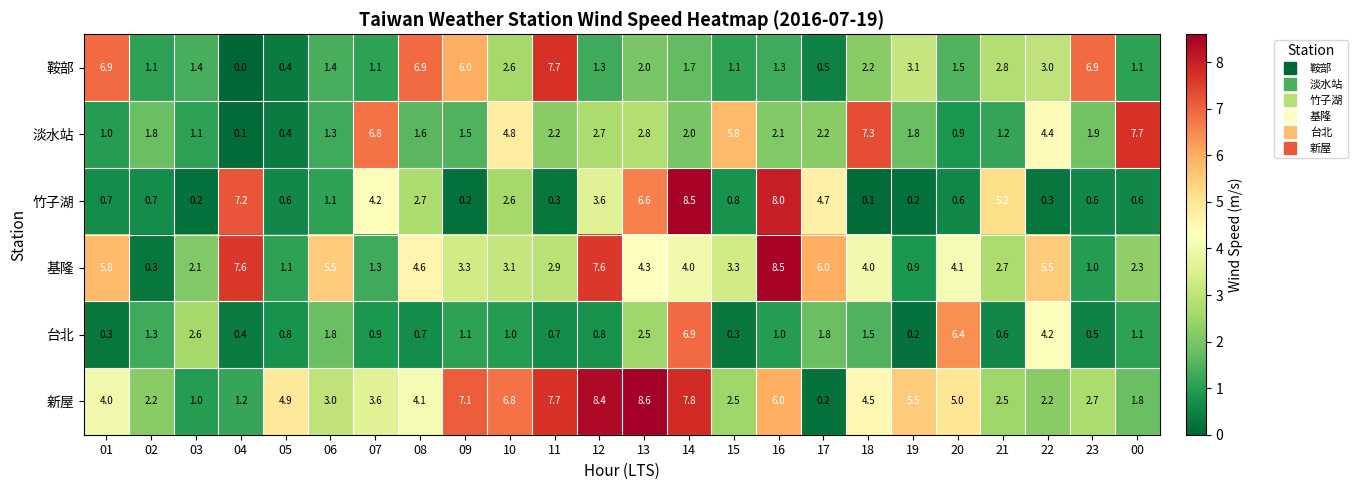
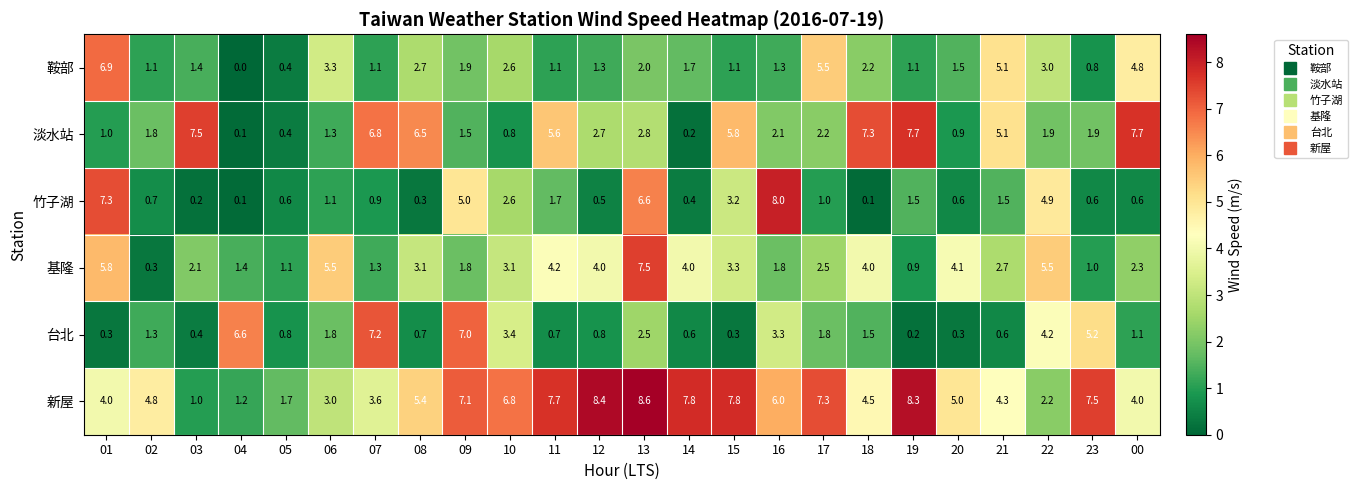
鞍部, 06: 1.4 -> 3.3
鞍部, 08: 6.9 -> 2.7
鞍部, 09: 6.0 -> 1.9
鞍部, 11: 7.7 -> 1.1
鞍部, 17: 0.5 -> 5.5
鞍部, 19: 3.1 -> 1.1
鞍部, 21: 2.8 -> 5.1
鞍部, 23: 6.9 -> 0.8
鞍部, 00: 1.1 -> 4.8
淡水站, 03: 1.1 -> 7.5
淡水站, 08: 1.6 -> 6.5
淡水站, 10: 4.8 -> 0.8
淡水站, 11: 2.2 -> 5.6
淡水站, 14: 2.0 -> 0.2
淡水站, 19: 1.8 -> 7.7
淡水站, 21: 1.2 -> 5.1
淡水站, 22: 4.4 -> 1.9
竹子湖, 01: 0.7 -> 7.3
竹子湖, 04: 7.2 -> 0.1
竹子湖, 07: 4.2 -> 0.9
竹子湖, 08: 2.7 -> 0.3
竹子湖, 09: 0.2 -> 5.0
竹子湖, 11: 0.3 -> 1.7
竹子湖, 12: 3.6 -> 0.5
竹子湖, 14: 8.5 -> 0.4
竹子湖, 15: 0.8 -> 3.2
竹子湖, 17: 4.7 -> 1.0
竹子湖, 19: 0.2 -> 1.5
竹子湖, 21: 5.2 -> 1.5
竹子湖, 22: 0.3 -> 4.9
基隆, 04: 7.6 -> 1.4
基隆, 08: 4.6 -> 3.1
基隆, 09: 3.3 -> 1.8
基隆, 11: 2.9 -> 4.2
基隆, 12: 7.6 -> 4.0
基隆, 13: 4.3 -> 7.5
基隆, 16: 8.5 -> 1.8
基隆, 17: 6.0 -> 2.5
台北, 03: 2.6 -> 0.4
台北, 04: 0.4 -> 6.6
台北, 07: 0.9 -> 7.2
台北, 09: 1.1 -> 7.0
台北, 10: 1.0 -> 3.4
台北, 14: 6.9 -> 0.6
台北, 16: 1.0 -> 3.3
台北, 20: 6.4 -> 0.3
台北, 23: 0.5 -> 5.2
新屋, 02: 2.2 -> 4.8
新屋, 05: 4.9 -> 1.7
新屋, 08: 4.1 -> 5.4
新屋, 15: 2.5 -> 7.8
新屋, 17: 0.2 -> 7.3
新屋, 19: 5.5 -> 8.3
新屋, 21: 2.5 -> 4.3
新屋, 23: 2.7 -> 7.5
新屋, 00: 1.8 -> 4.0
